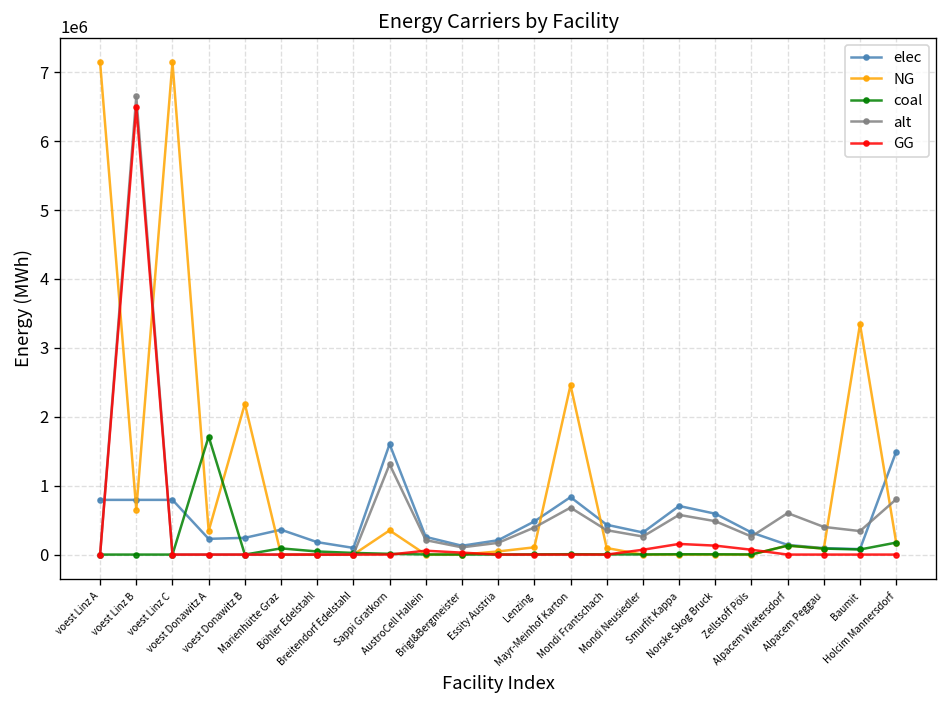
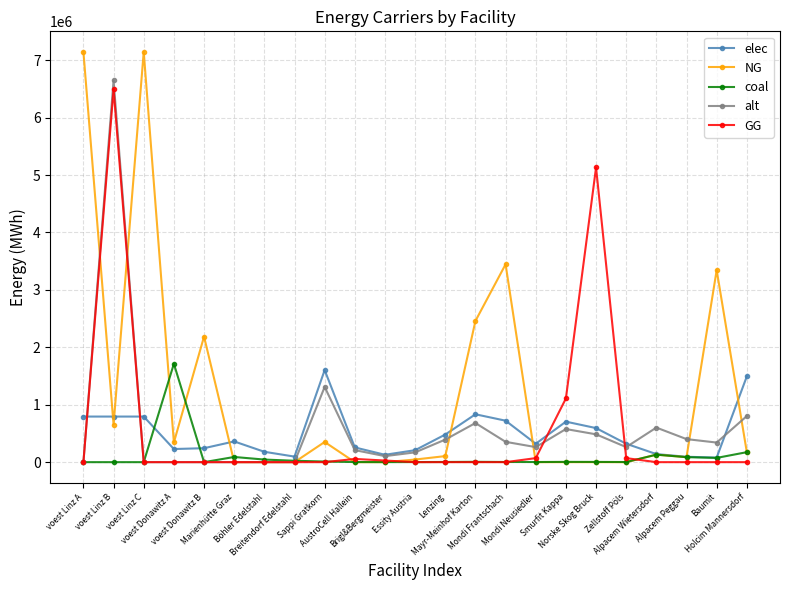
elec, Mondi Frantschach: 400000 -> 700000
NG, Mondi Frantschach: 100000 -> 3400000
GG, Smurfit Kappa: 200000 -> 1100000
GG, Norske Skog Bruck: 100000 -> 5100000
